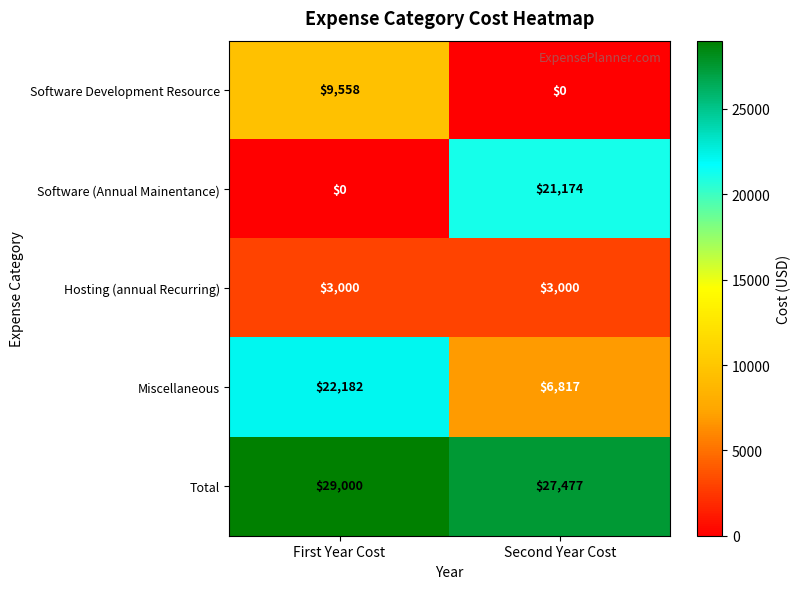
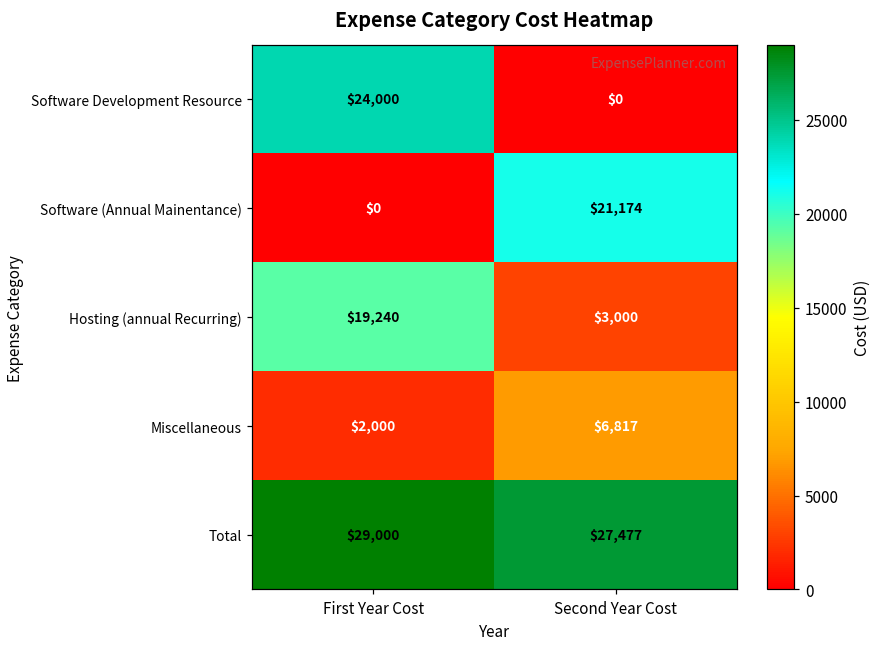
Software Development Resource, First Year Cost: $9,558 -> $24,000
Hosting (annual Recurring), First Year Cost: $3,000 -> $19,240
Miscellaneous, First Year Cost: $22,182 -> $2,000
